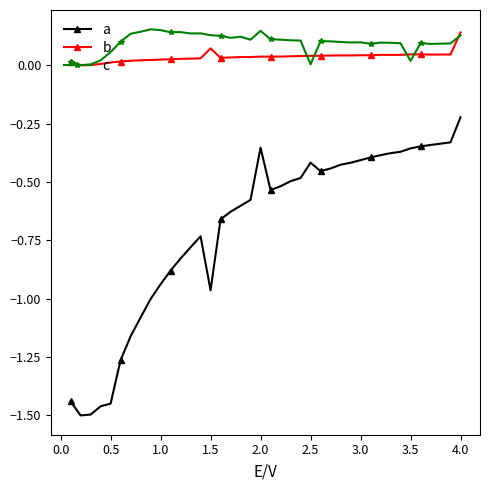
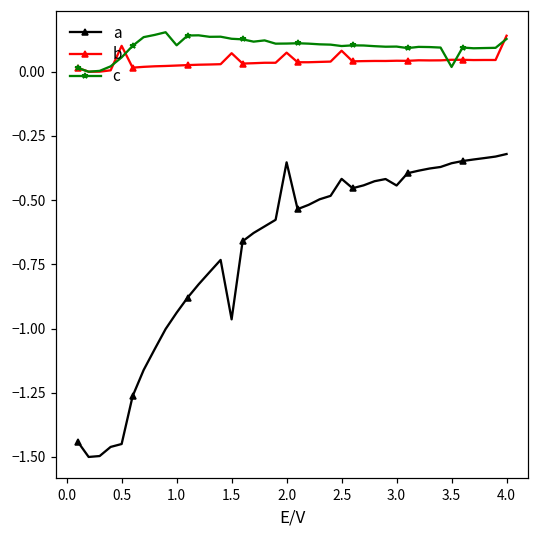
b, 0.5: 0.01 -> 0.10
c, 1.0: 0.15 -> 0.10
b, 2.0: 0.04 -> 0.07
c, 2.0: 0.15 -> 0.11
b, 2.5: 0.04 -> 0.08
c, 2.5: 0.00 -> 0.10
a, 3.0: -0.41 -> -0.44
a, 4.0: -0.22 -> -0.32
